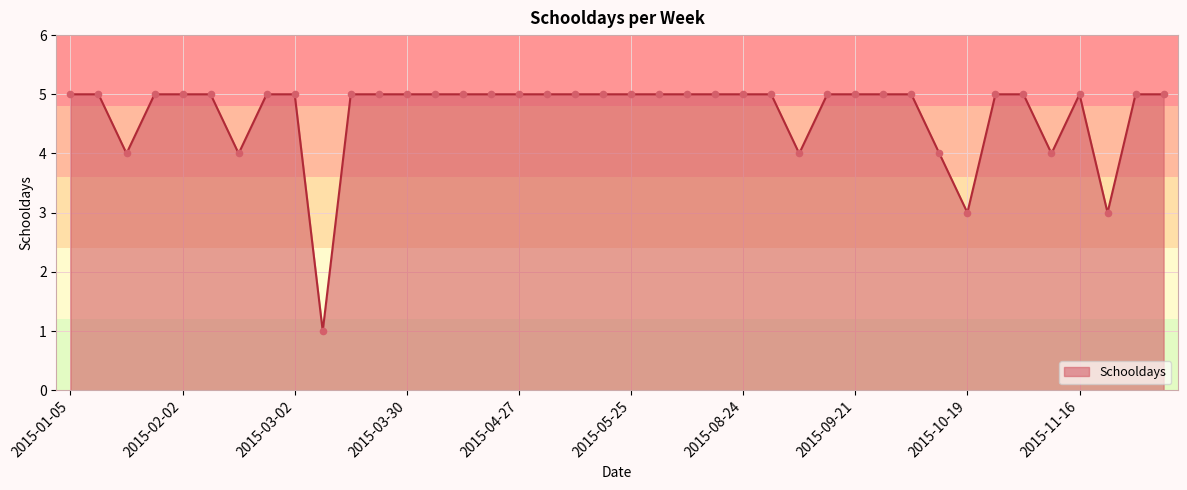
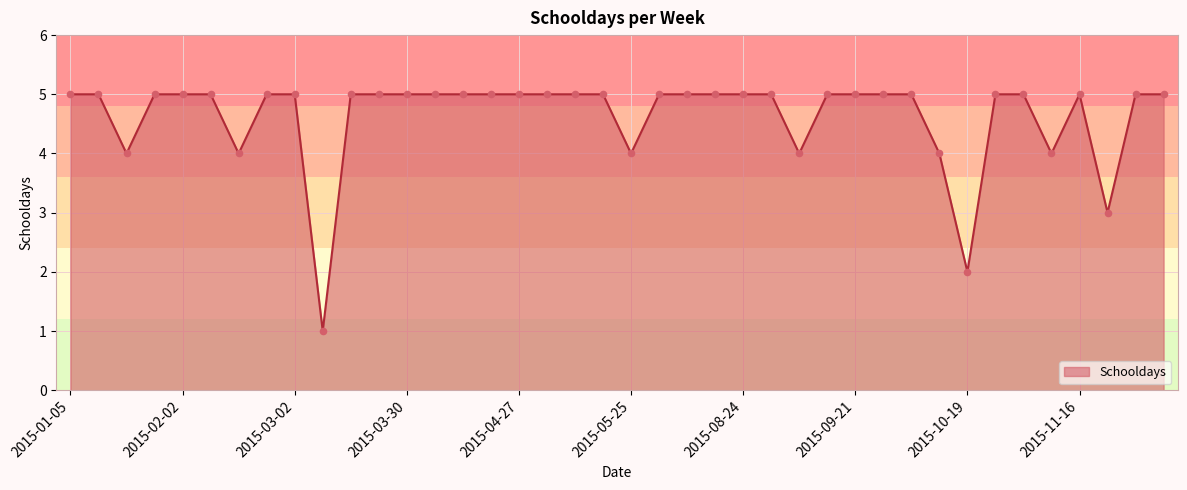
2015-05-25: 5 -> 4
2015-10-19: 3 -> 2
